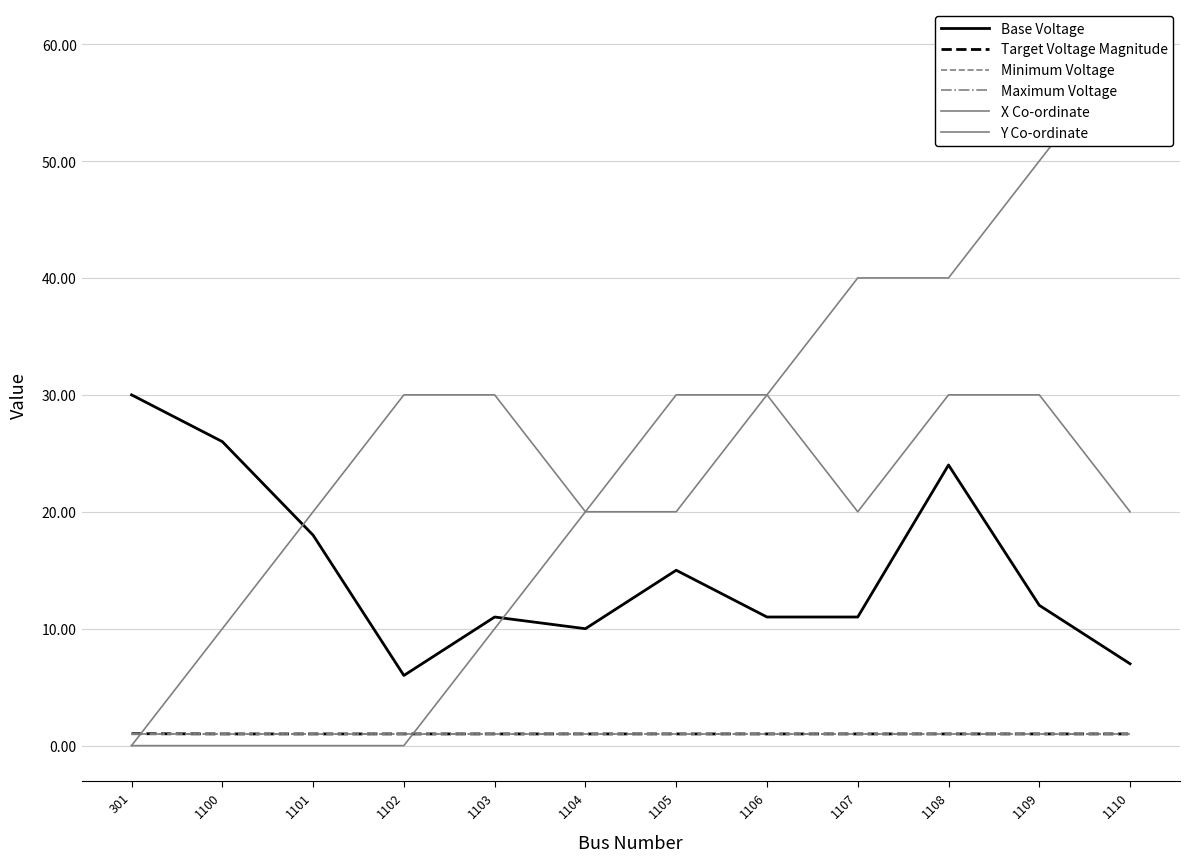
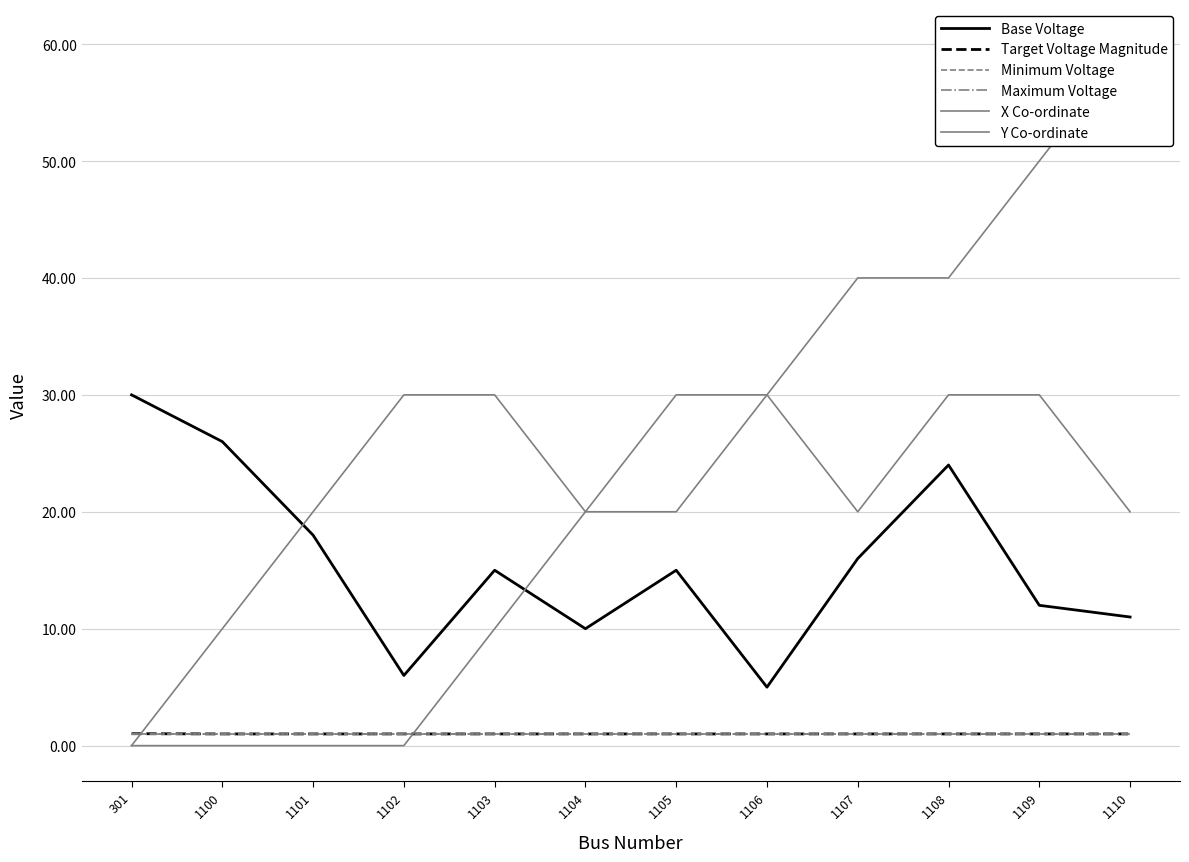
Base Voltage, 1103: 11 -> 15
Base Voltage, 1106: 11 -> 5
Base Voltage, 1107: 11 -> 16
Base Voltage, 1110: 7 -> 11
